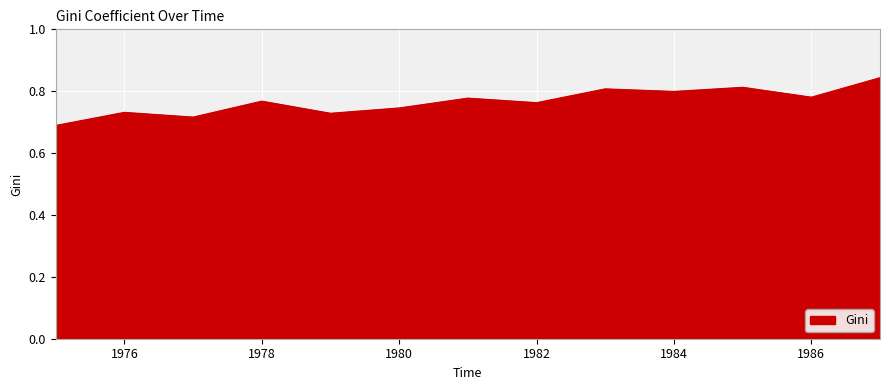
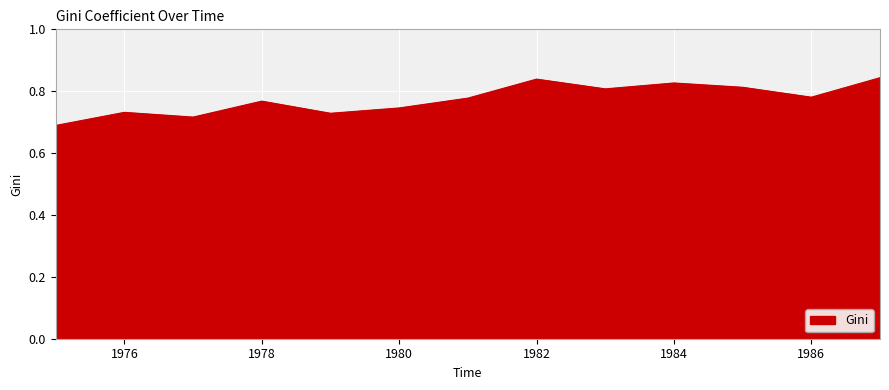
1982: 0.76 -> 0.84
1984: 0.80 -> 0.83
